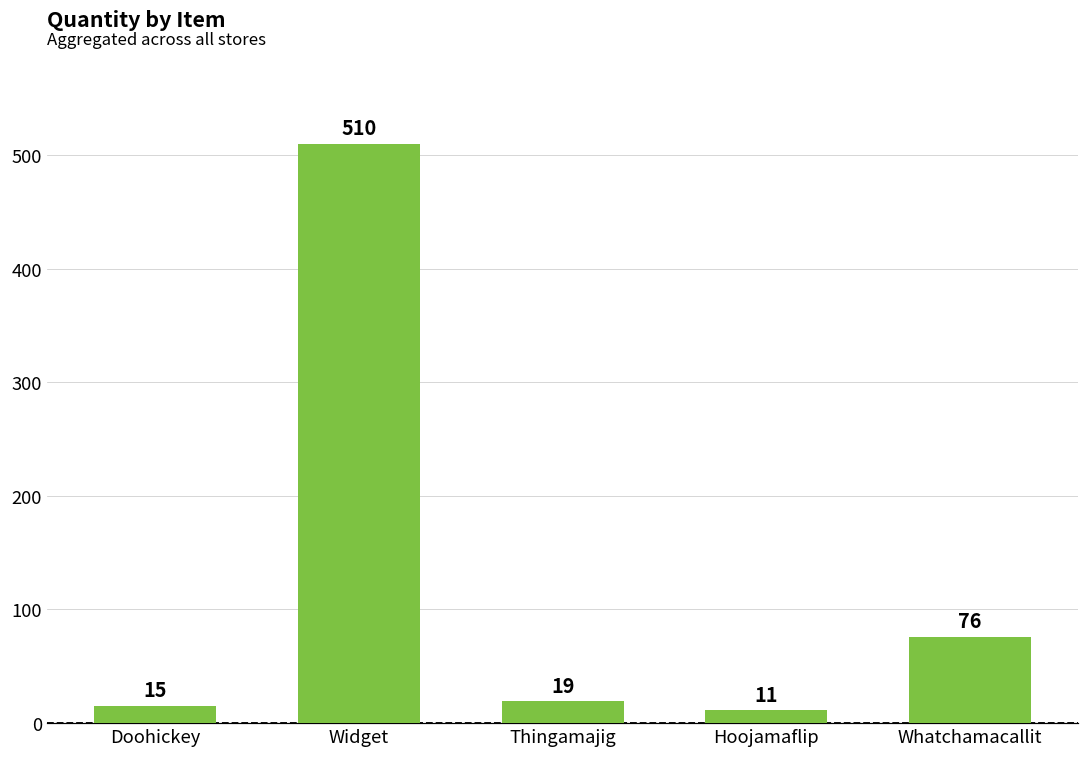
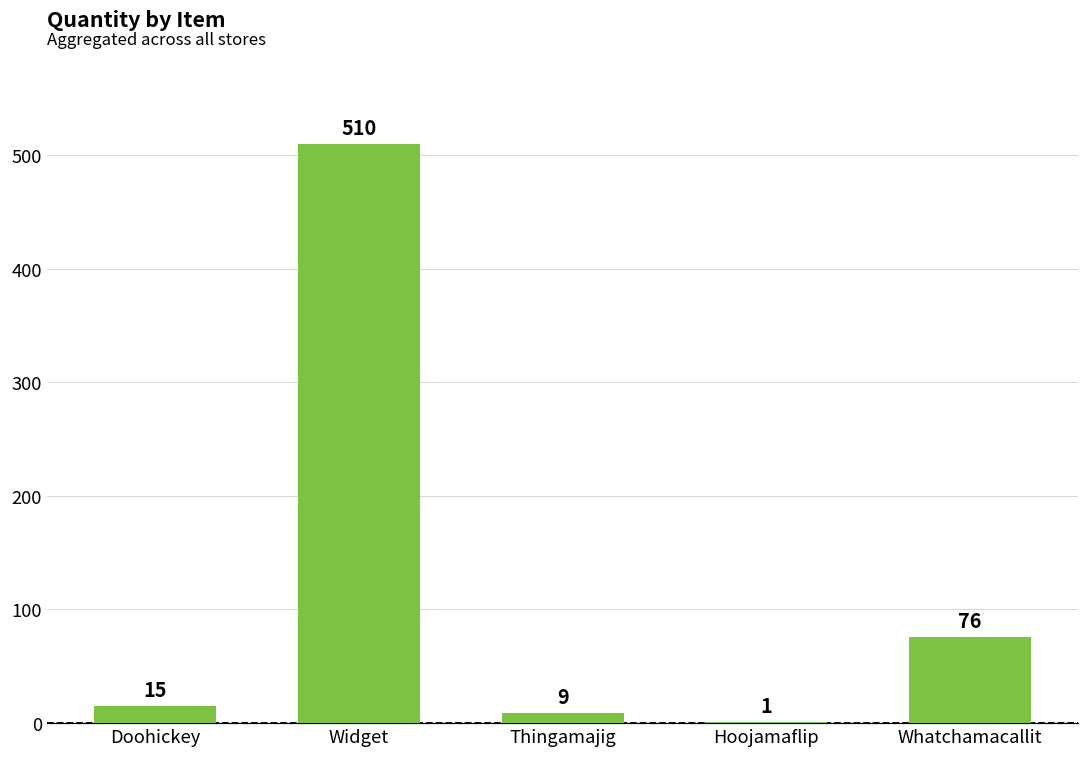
Thingamajig: 19 -> 9
Hoojamaflip: 11 -> 1
